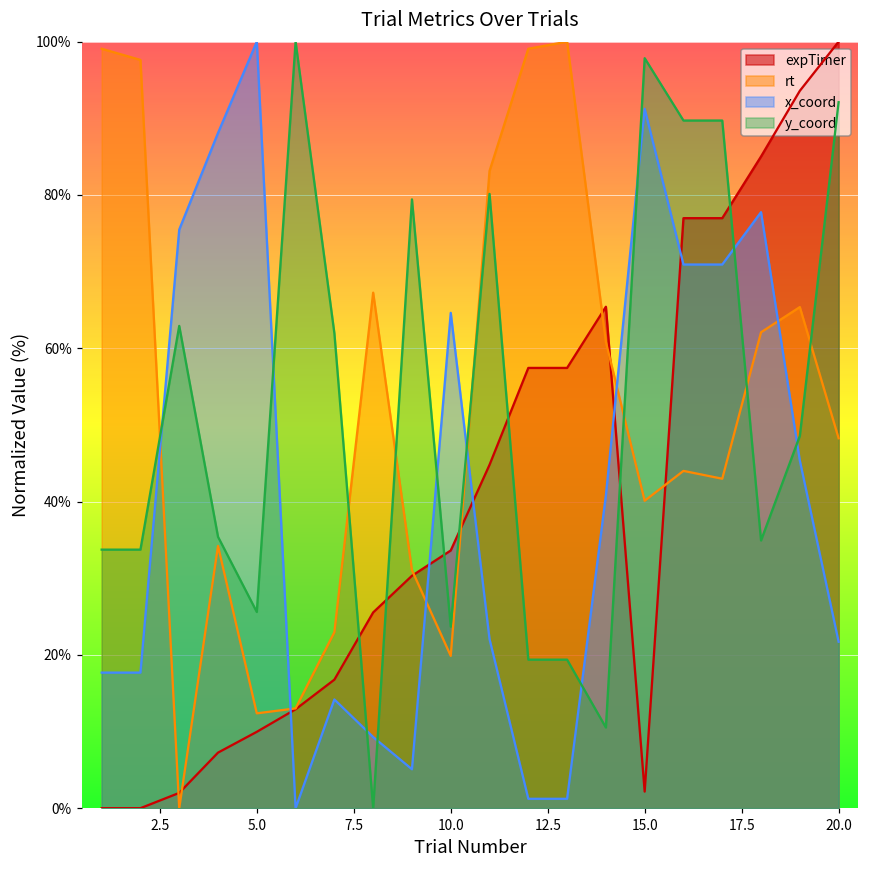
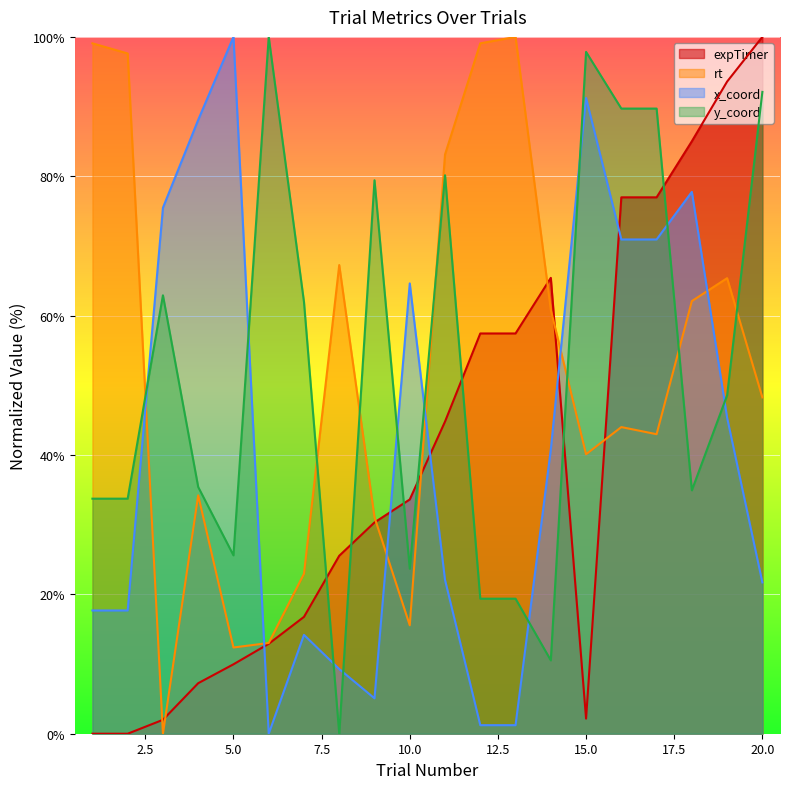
rt, 10.0: 20% -> 16%
